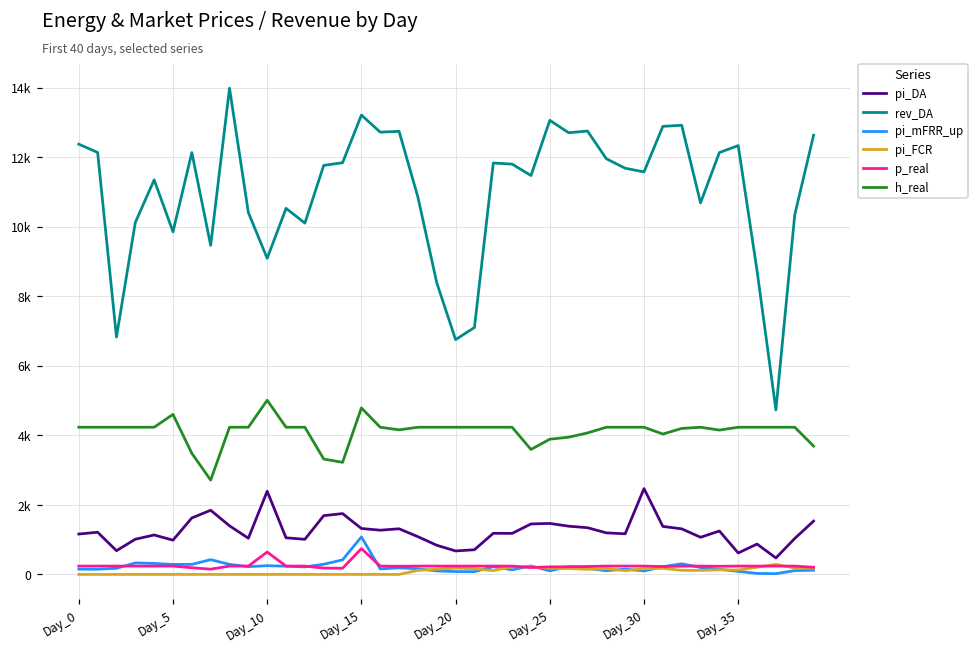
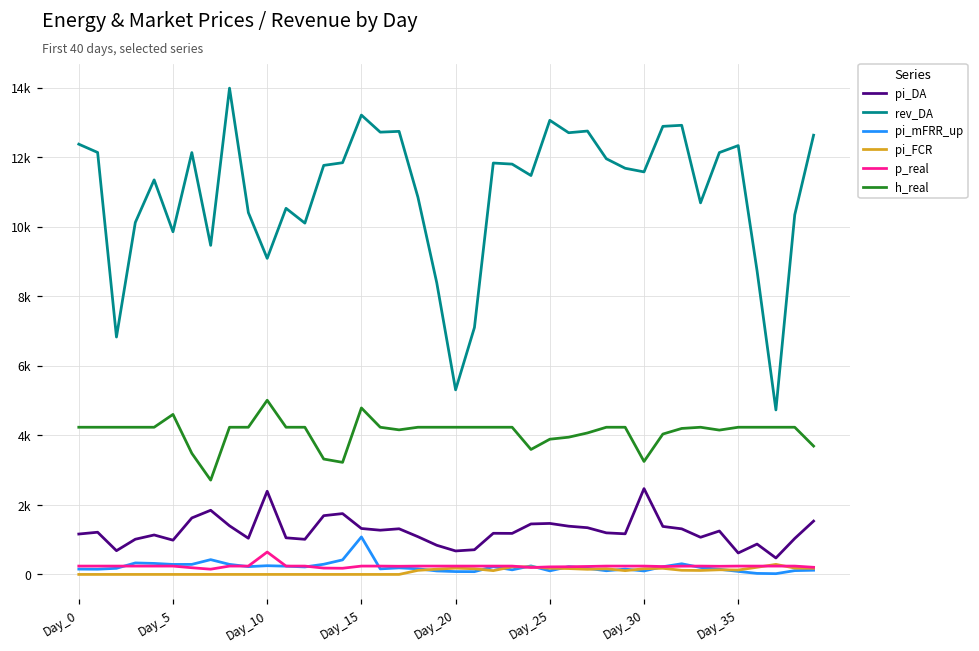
p_real, Day_15: 700 -> 200
rev_DA, Day_20: 6800 -> 5300
h_real, Day_30: 4200 -> 3200
